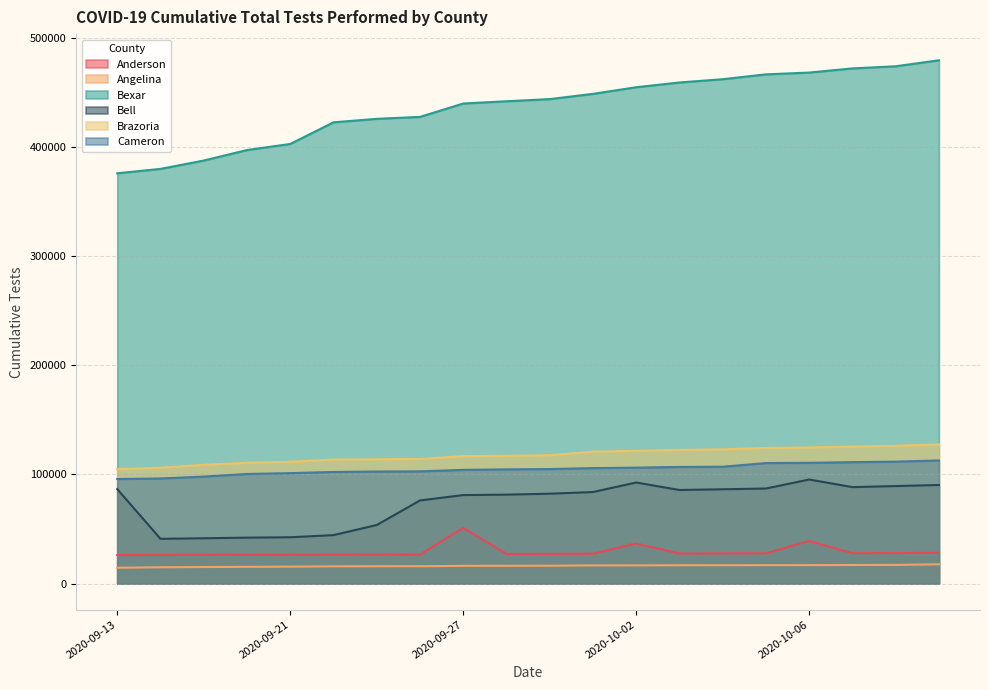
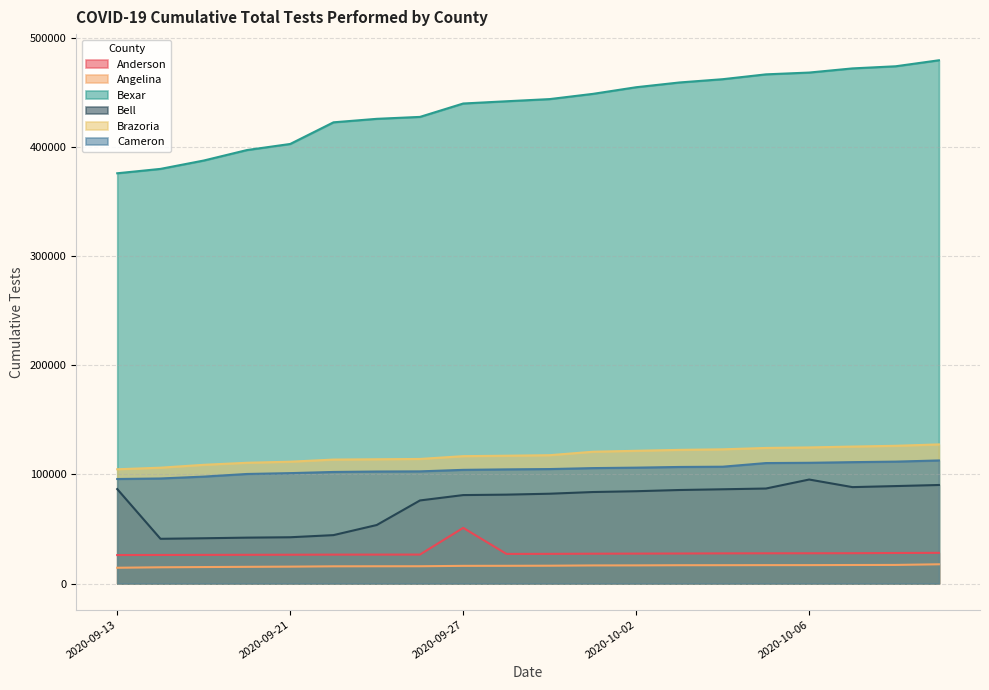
Anderson, 2020-10-02: 37000 -> 27000
Bell, 2020-10-02: 93000 -> 85000
Anderson, 2020-10-06: 39000 -> 28000
